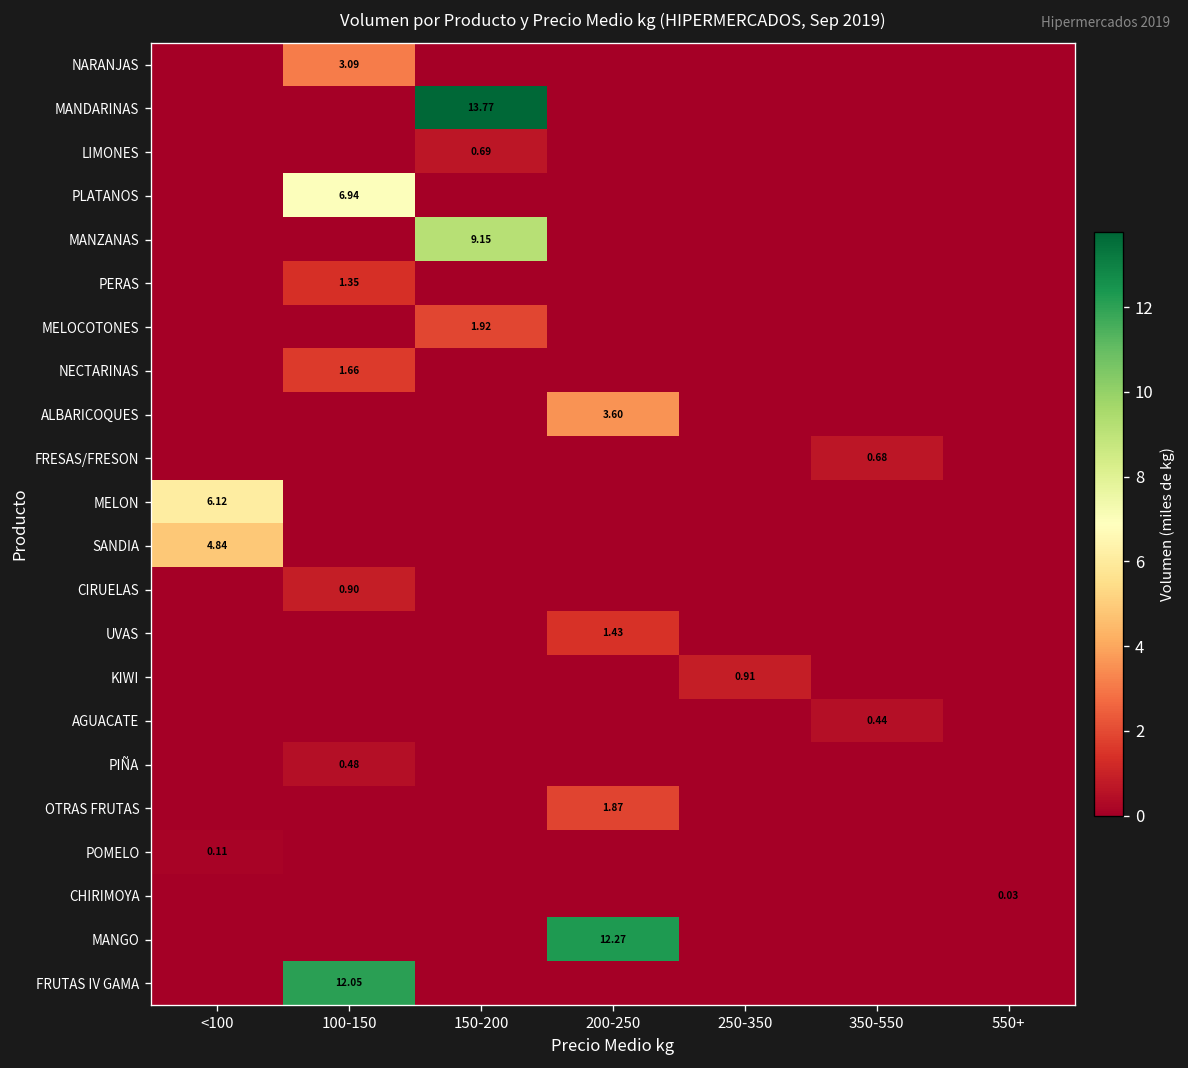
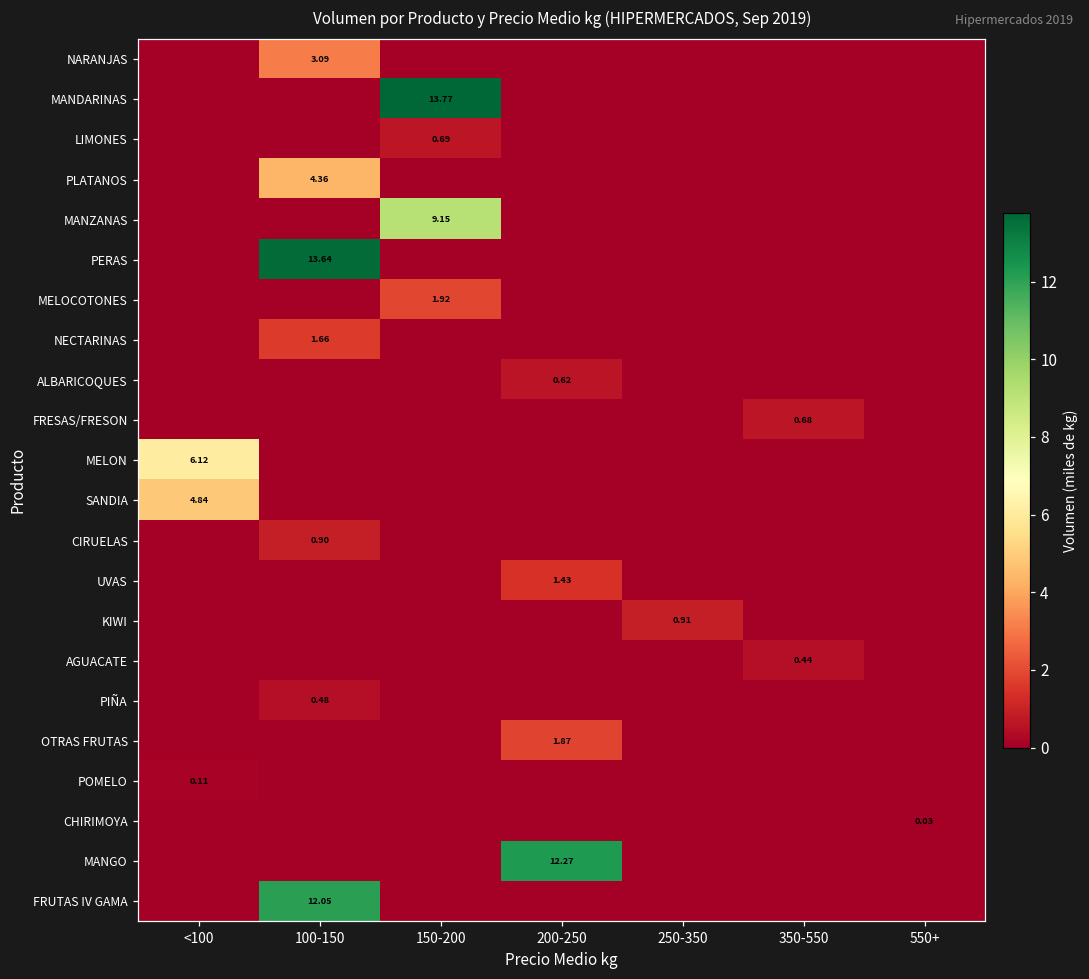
PLATANOS, 100-150: 6.94 -> 4.36
PERAS, 100-150: 1.35 -> 13.64
ALBARICOQUES, 200-250: 3.60 -> 0.62
